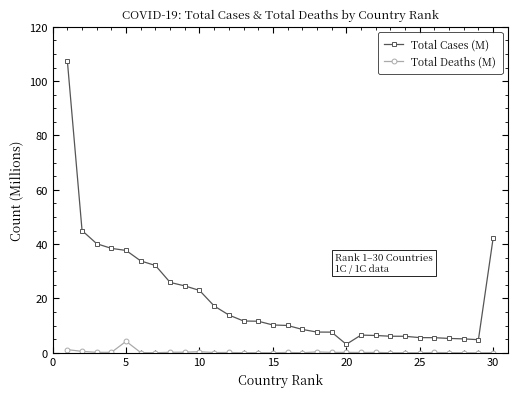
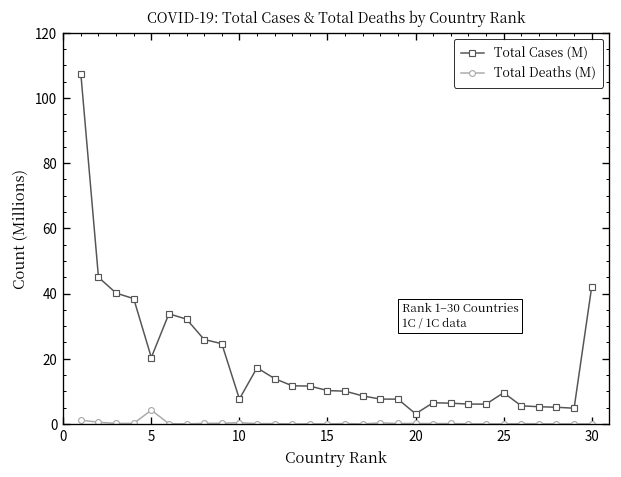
Total Cases (M), 5: 38 -> 20
Total Cases (M), 10: 23 -> 8
Total Cases (M), 25: 6 -> 10
